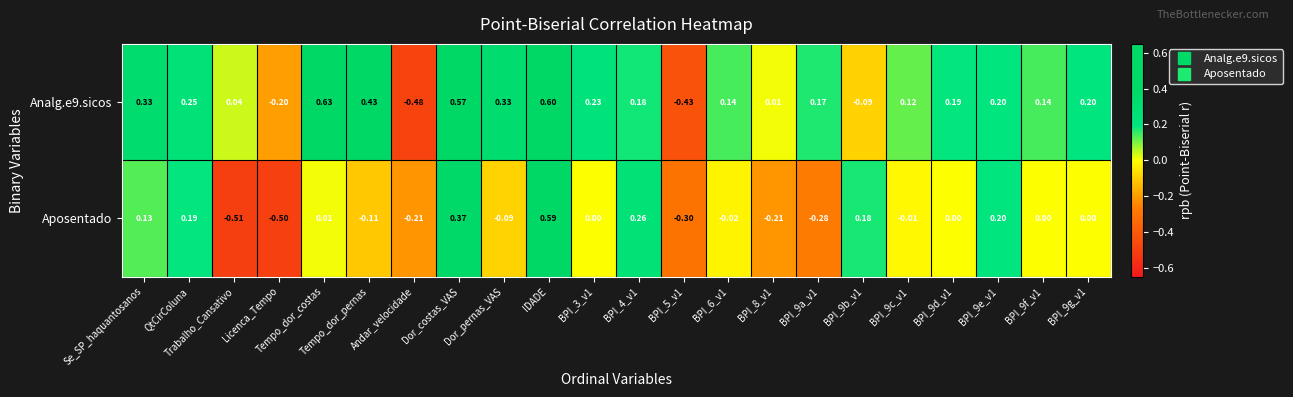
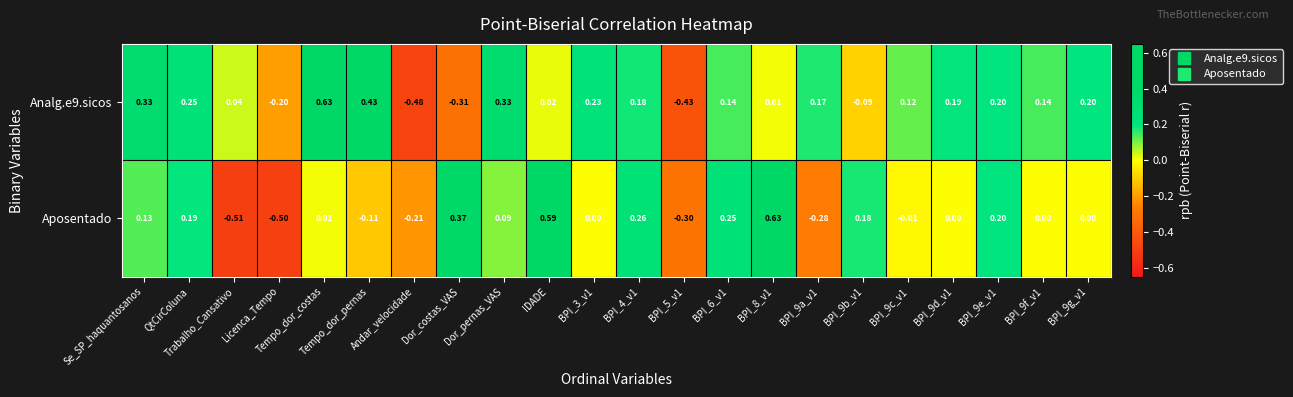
Analg.e9.sicos, Dor_costas_VAS: 0.57 -> -0.31
Analg.e9.sicos, IDADE: 0.60 -> 0.02
Aposentado, Dor_pernas_VAS: -0.09 -> 0.09
Aposentado, BPI_6_v1: -0.02 -> 0.25
Aposentado, BPI_8_v1: -0.21 -> 0.63
